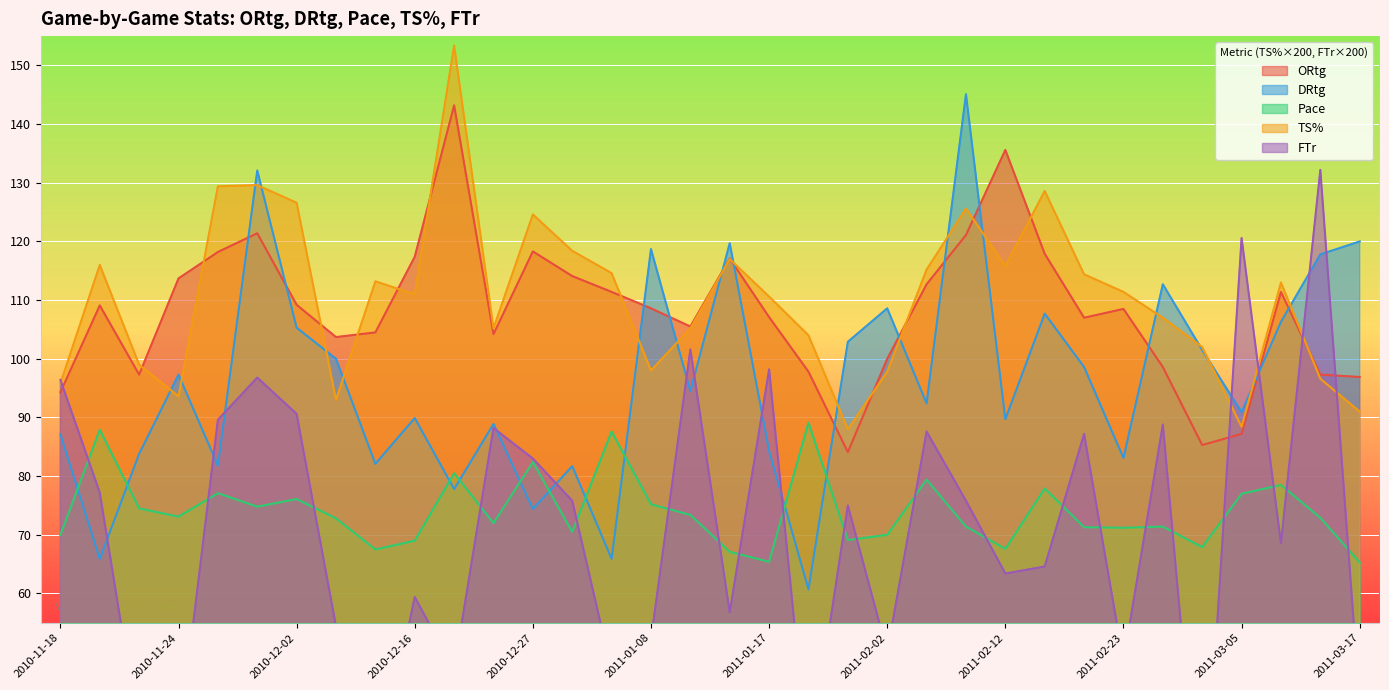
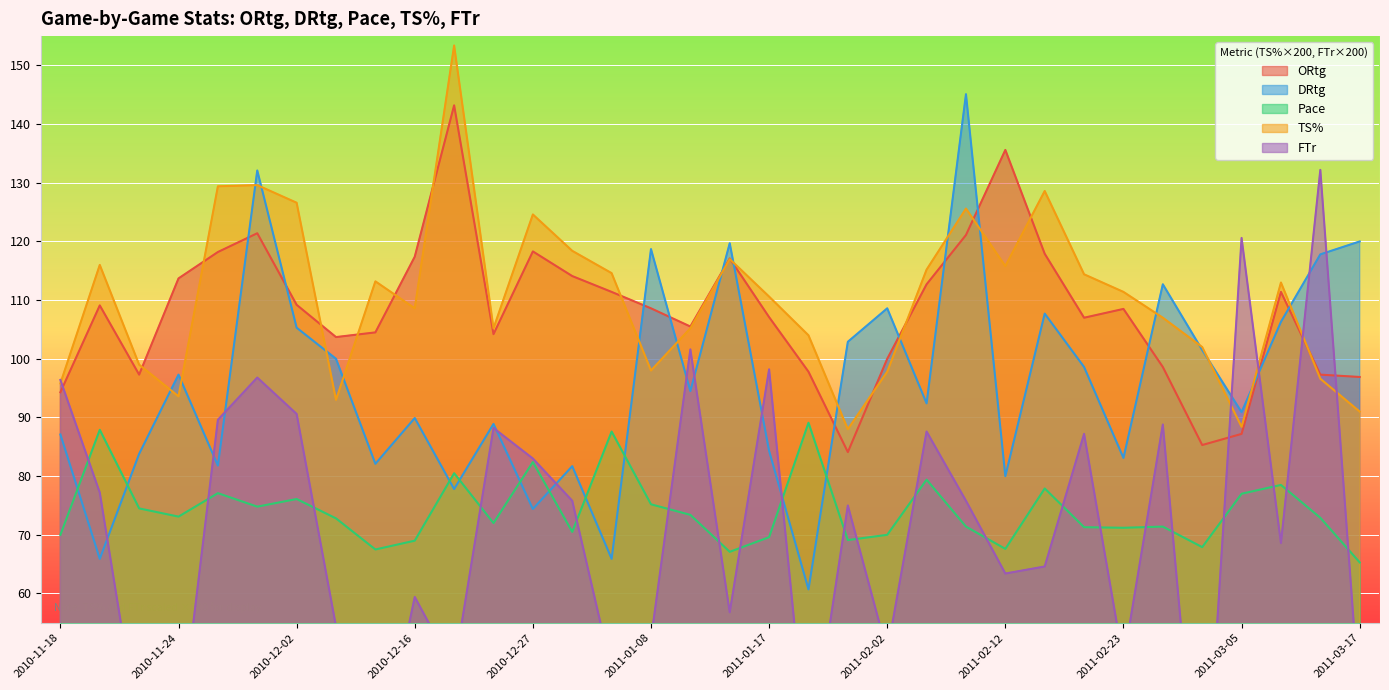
TS%, 2010-12-16: 111 -> 109
Pace, 2011-01-17: 65 -> 70
DRtg, 2011-02-12: 90 -> 80
